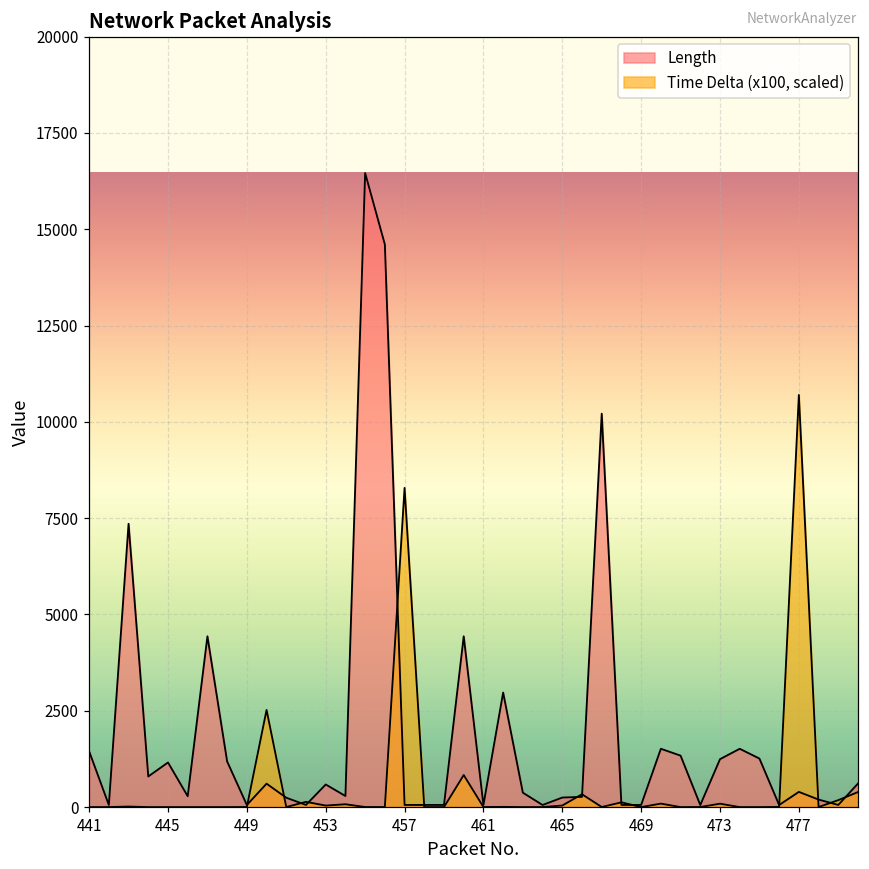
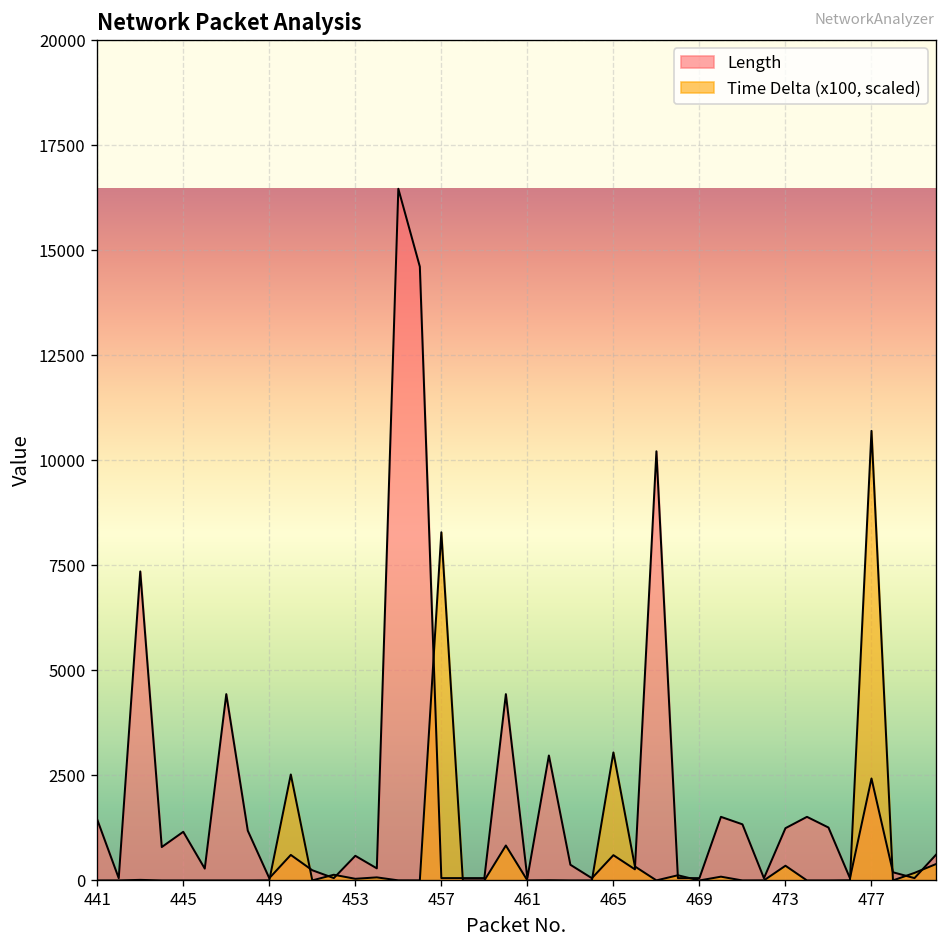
Length, 465: 200 -> 600
Time Delta (x100, scaled), 465: 0 -> 3000
Time Delta (x100, scaled), 473: 100 -> 400
Length, 477: 400 -> 2400
